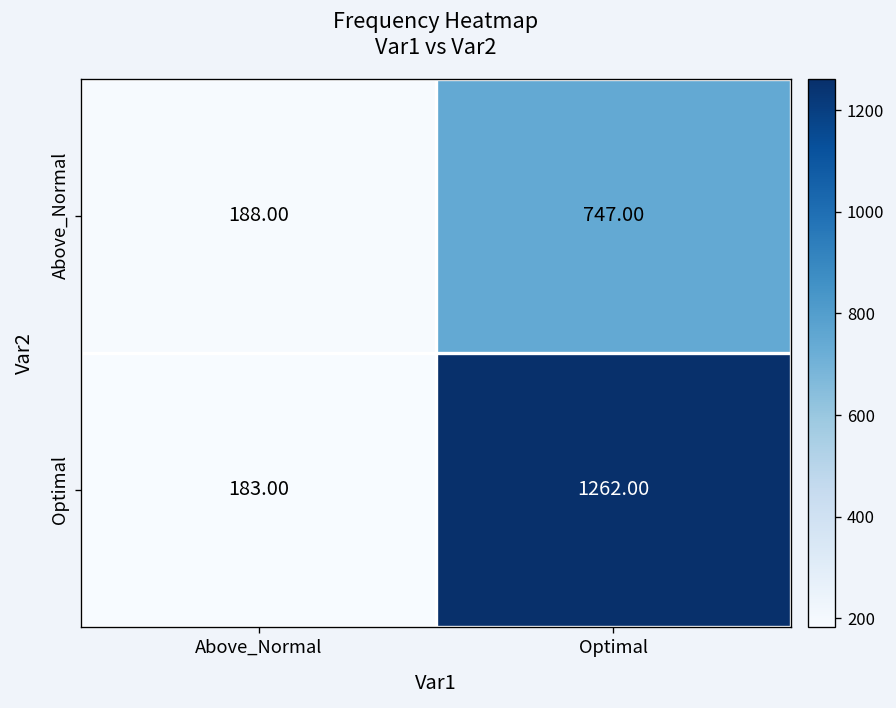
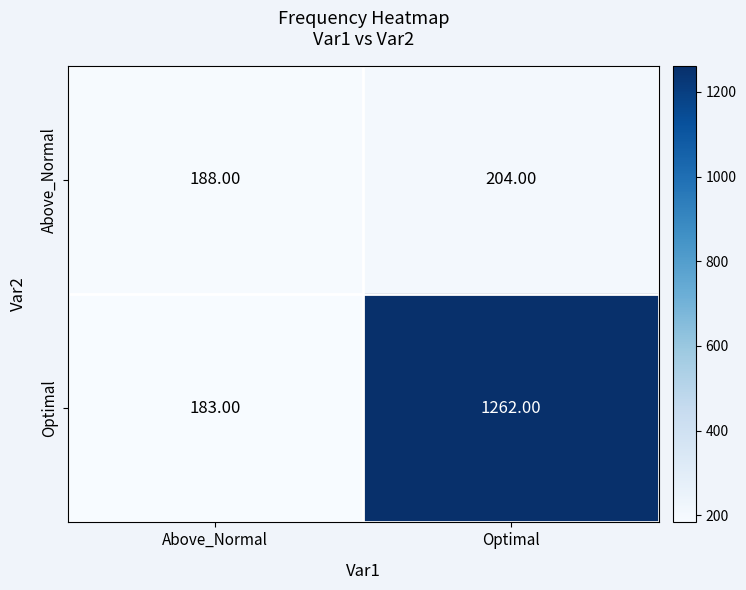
Above_Normal, Optimal: 747.00 -> 204.00
